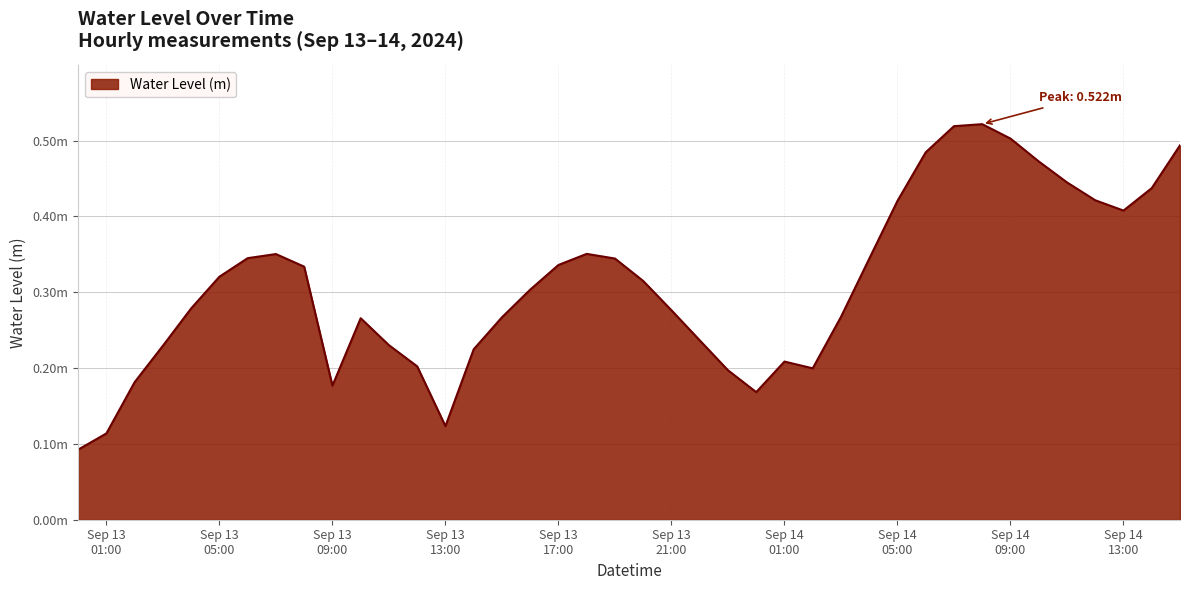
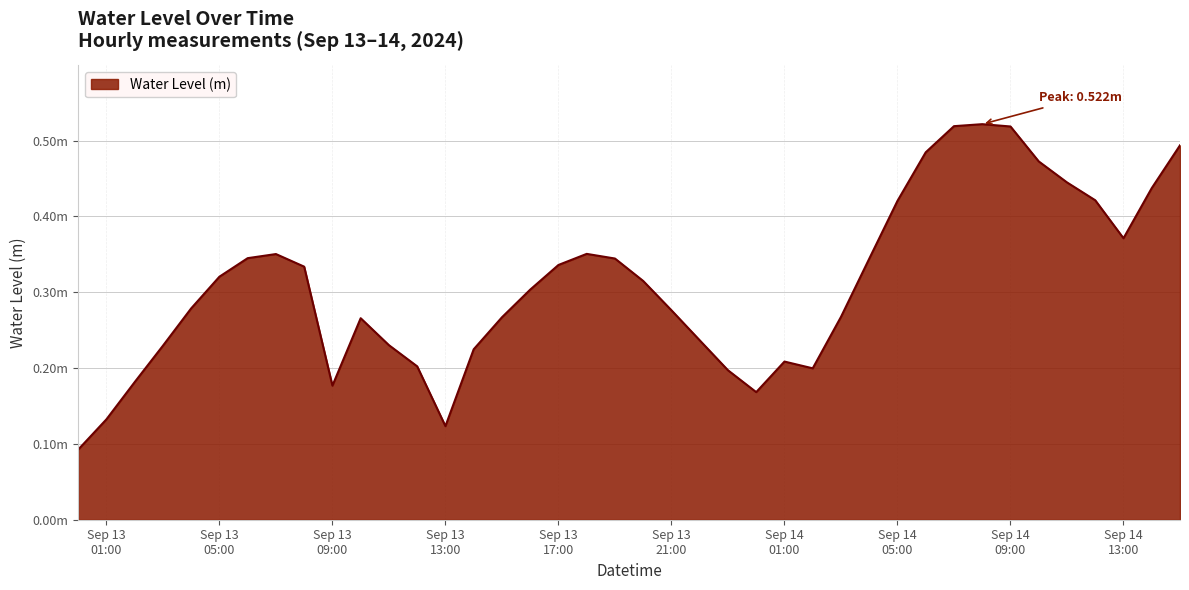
Sep 13 01:00: 0.11m -> 0.13m
Sep 14 09:00: 0.50m -> 0.52m
Sep 14 13:00: 0.41m -> 0.37m
